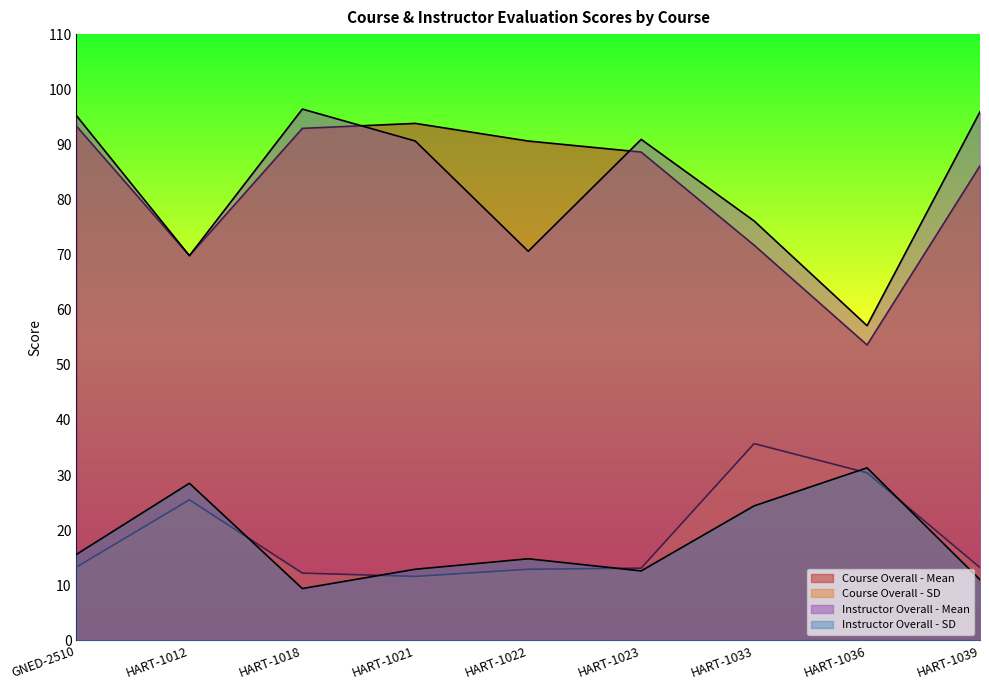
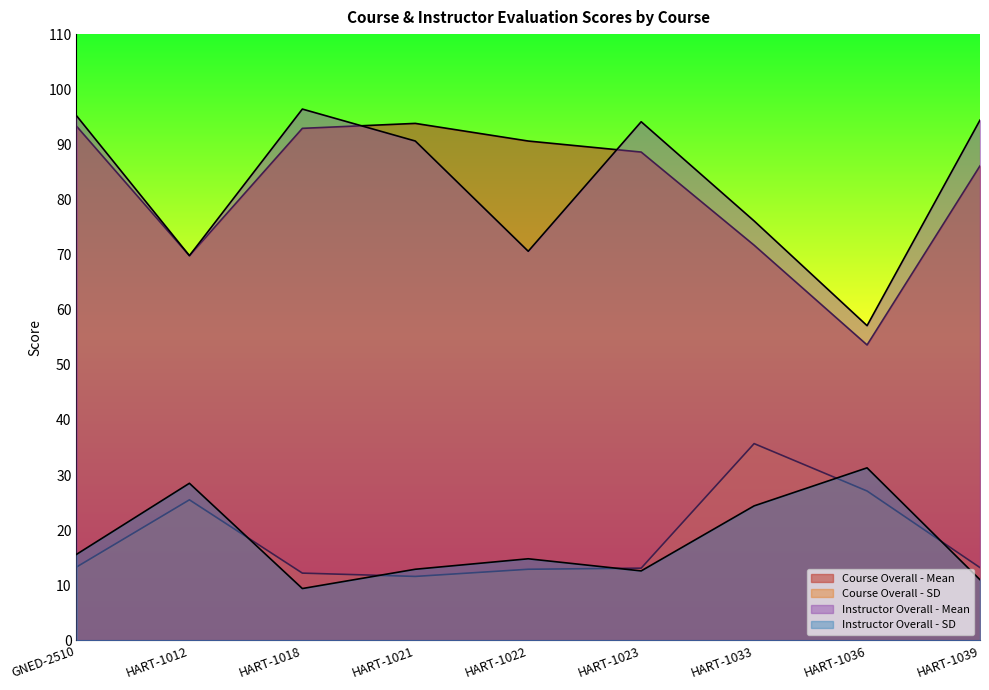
Instructor Overall - Mean, HART-1023: 91 -> 94
Course Overall - SD, HART-1036: 30 -> 27
Instructor Overall - Mean, HART-1039: 96 -> 94
